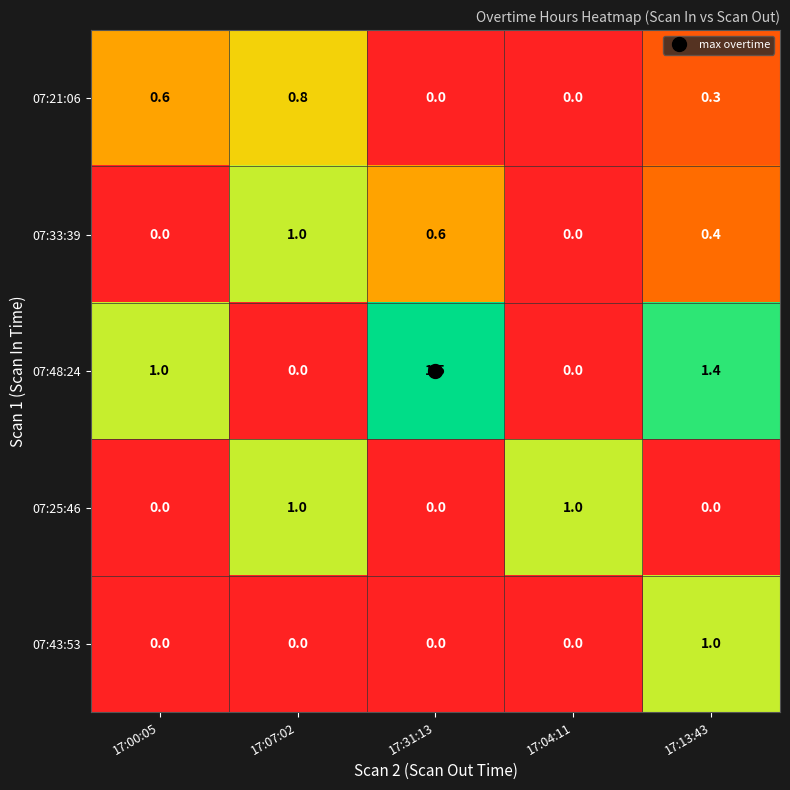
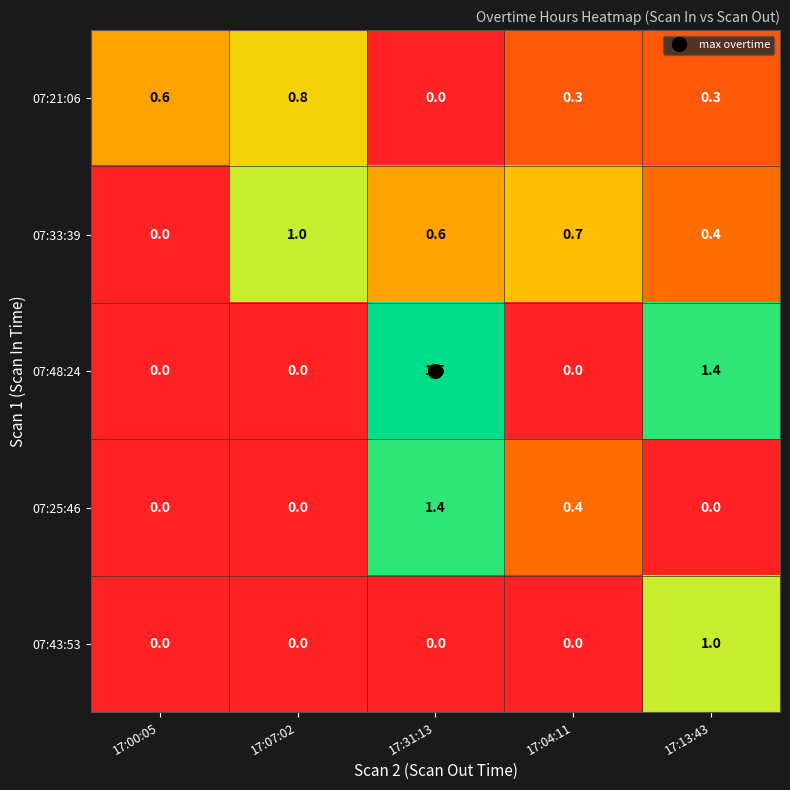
07:21:06, 17:04:11: 0.0 -> 0.3
07:33:39, 17:04:11: 0.0 -> 0.7
07:48:24, 17:00:05: 1.0 -> 0.0
07:25:46, 17:07:02: 1.0 -> 0.0
07:25:46, 17:31:13: 0.0 -> 1.4
07:25:46, 17:04:11: 1.0 -> 0.4
